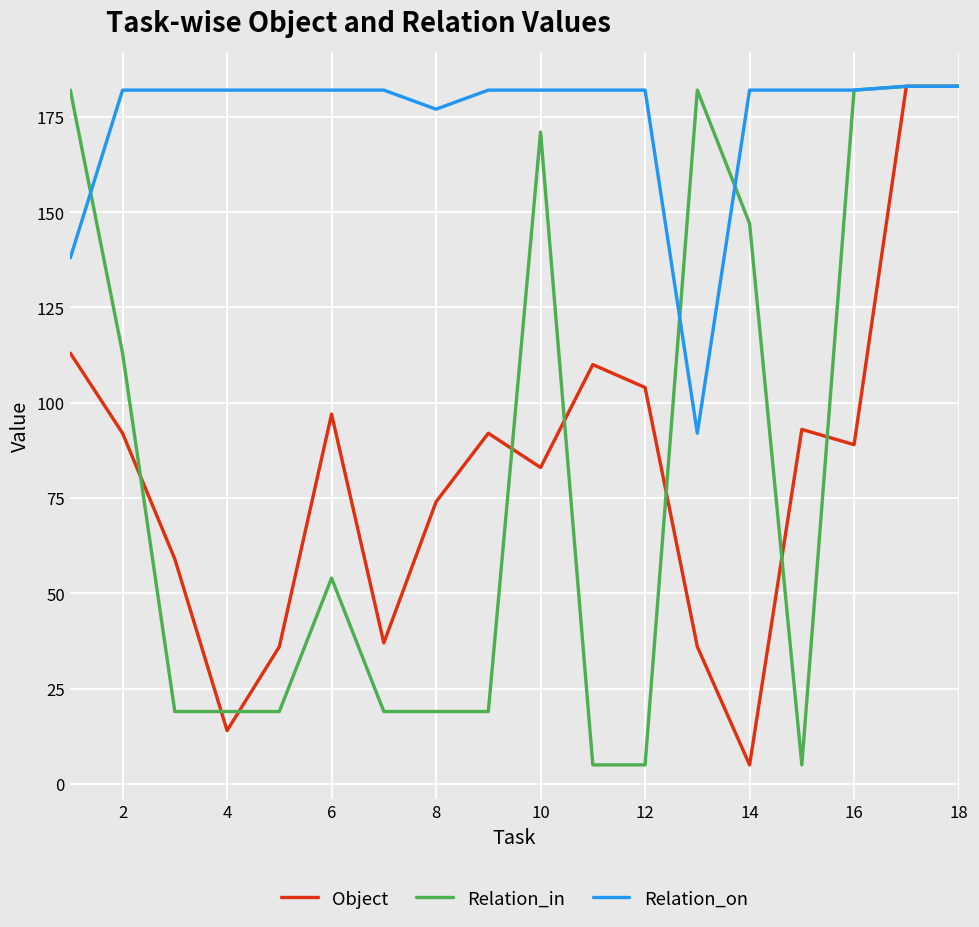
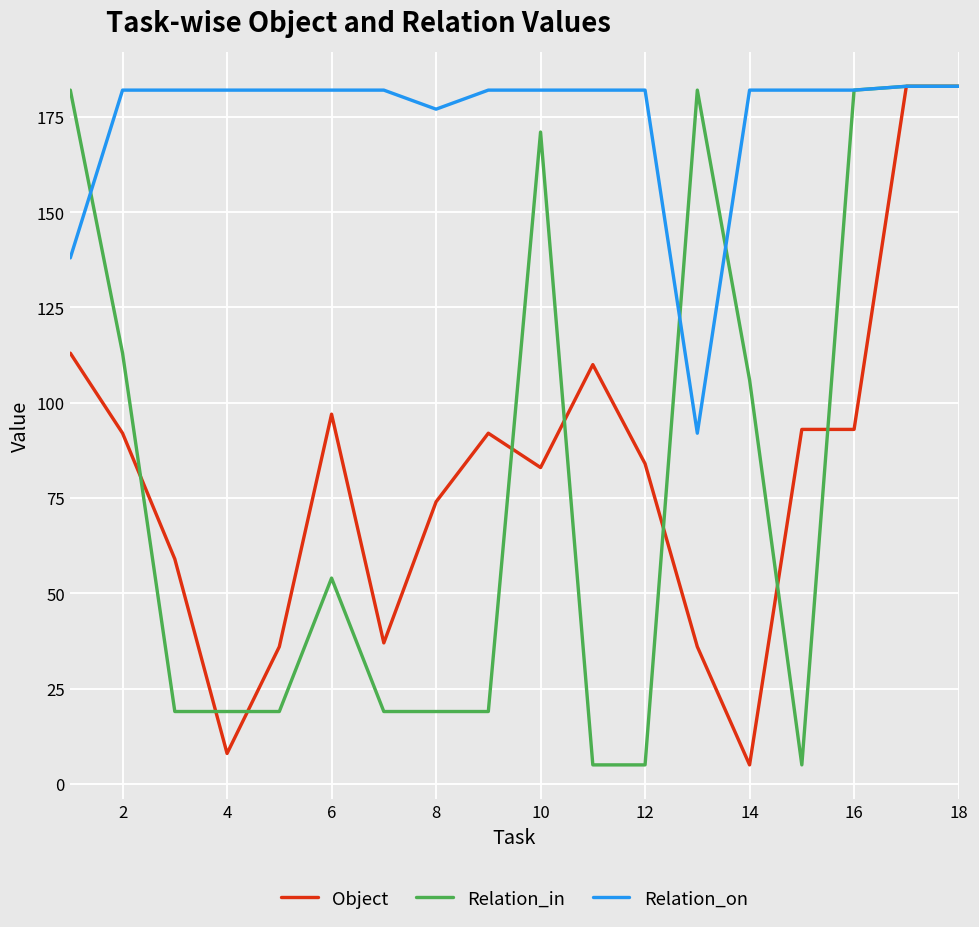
Object, 4: 14 -> 8
Object, 12: 104 -> 84
Relation_in, 14: 147 -> 106
Object, 16: 89 -> 93
